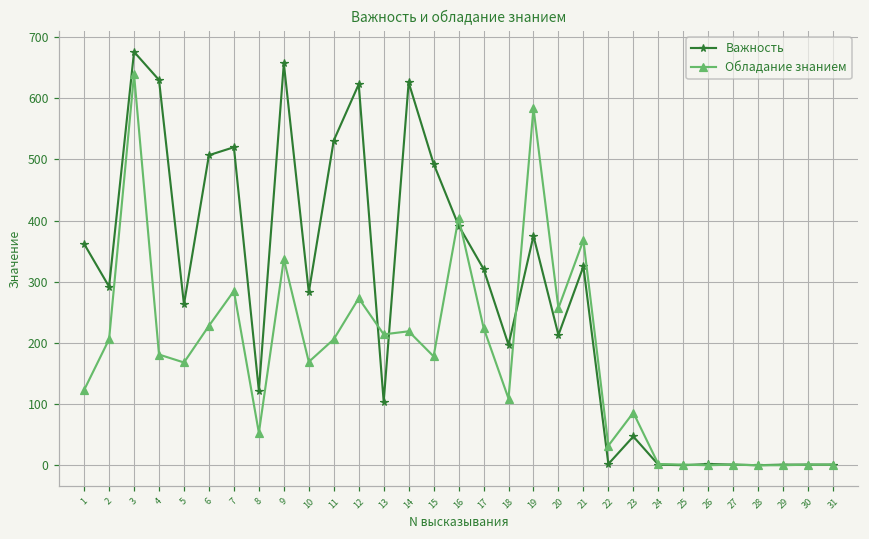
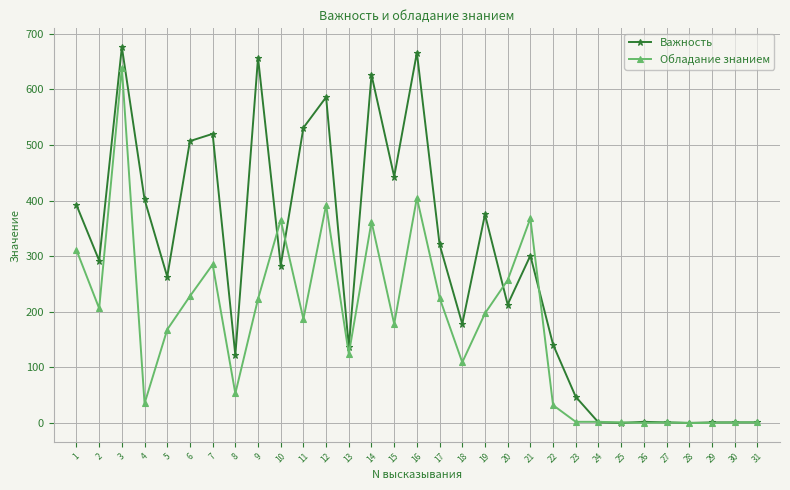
Важность, 1: 360 -> 390
Обладание знанием, 1: 120 -> 310
Важность, 4: 630 -> 400
Обладание знанием, 4: 180 -> 40
Обладание знанием, 9: 340 -> 220
Обладание знанием, 10: 170 -> 370
Обладание знанием, 11: 210 -> 190
Важность, 12: 620 -> 590
Обладание знанием, 12: 270 -> 390
Важность, 13: 100 -> 140
Обладание знанием, 13: 210 -> 120
Обладание знанием, 14: 220 -> 360
Важность, 15: 490 -> 440
Важность, 16: 390 -> 670
Важность, 18: 200 -> 180
Обладание знанием, 19: 580 -> 200
Важность, 21: 330 -> 300
Важность, 22: 0 -> 140
Обладание знанием, 23: 90 -> 0
